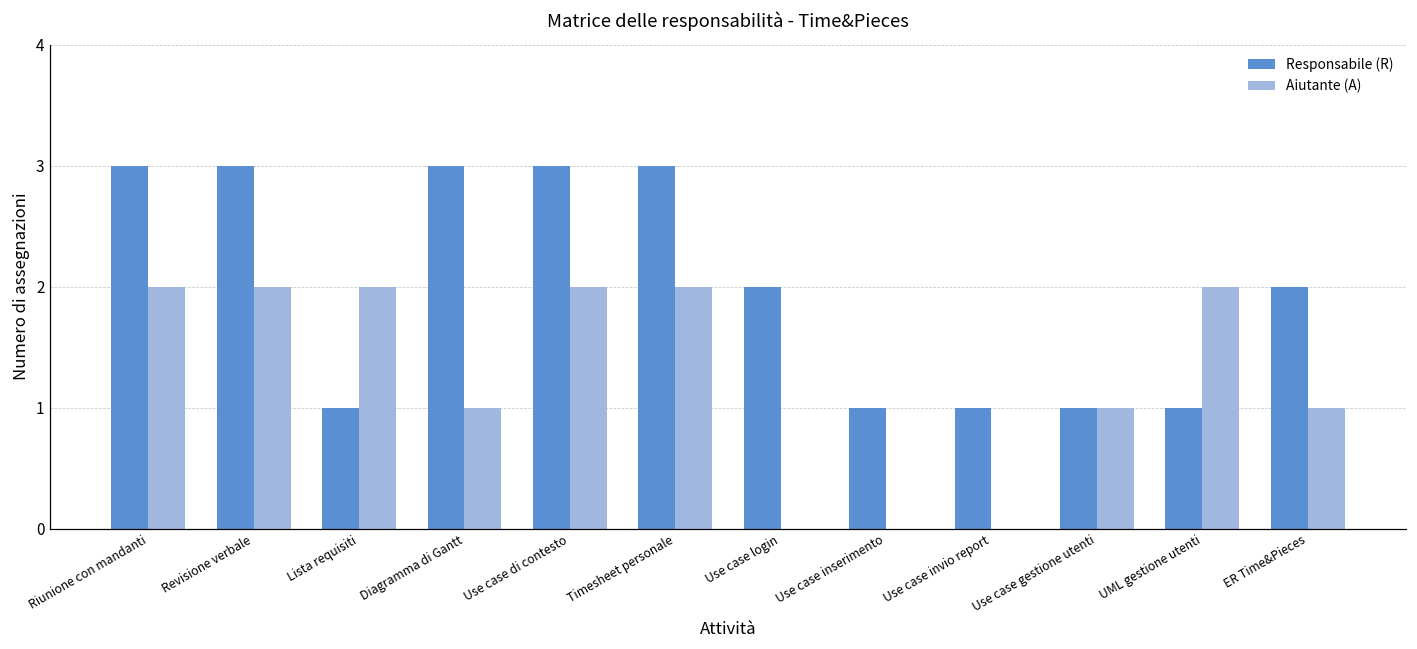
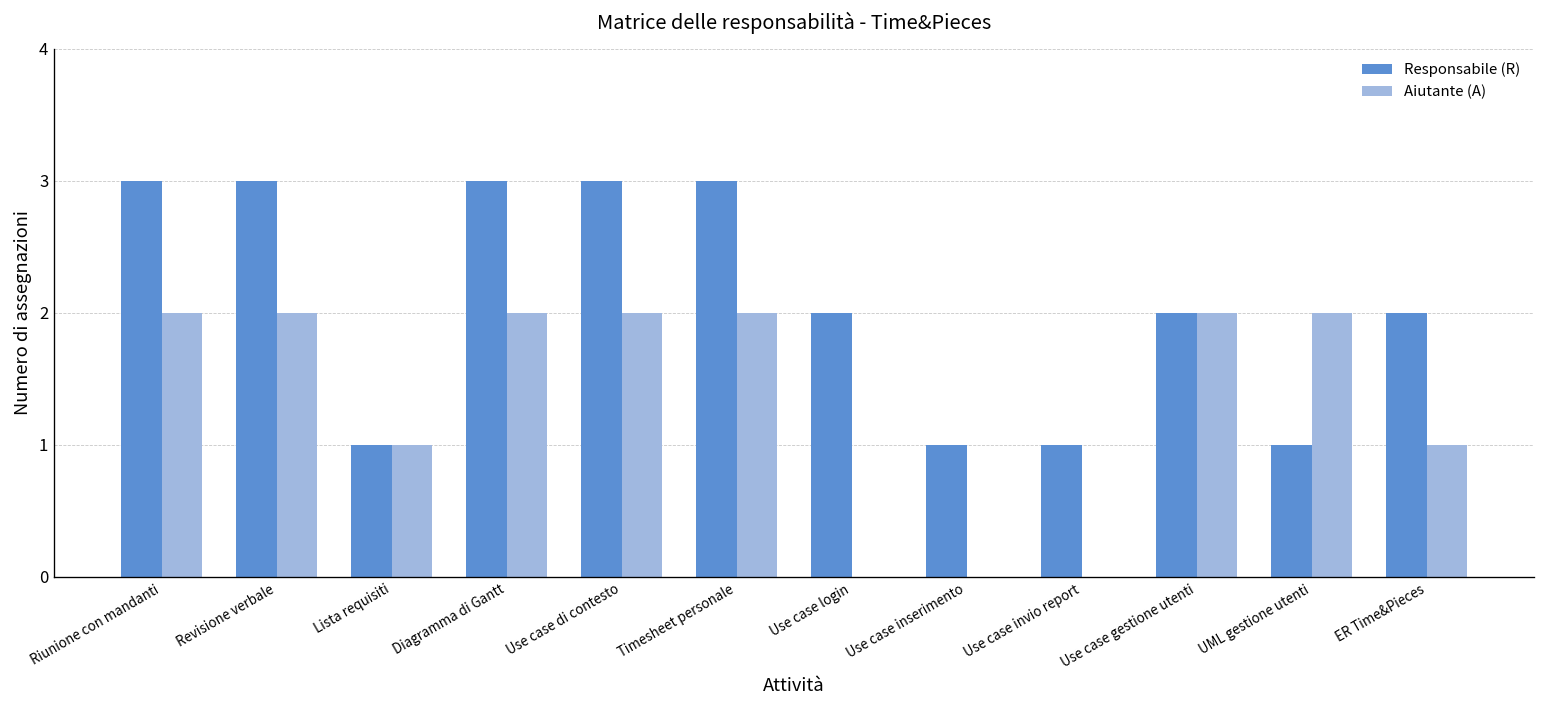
Aiutante (A), Lista requisiti: 2 -> 1
Aiutante (A), Diagramma di Gantt: 1 -> 2
Responsabile (R), Use case gestione utenti: 1 -> 2
Aiutante (A), Use case gestione utenti: 1 -> 2
